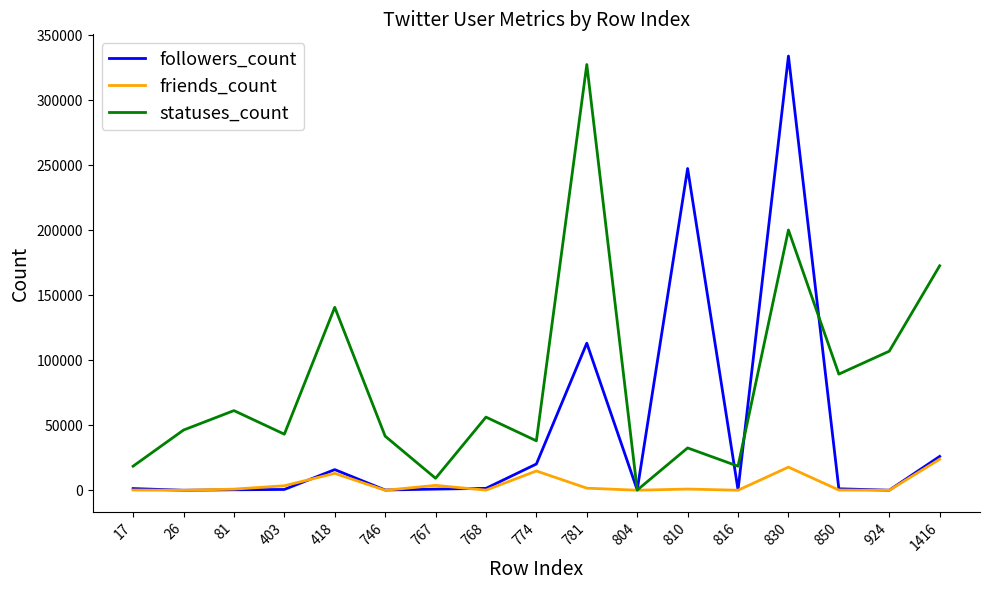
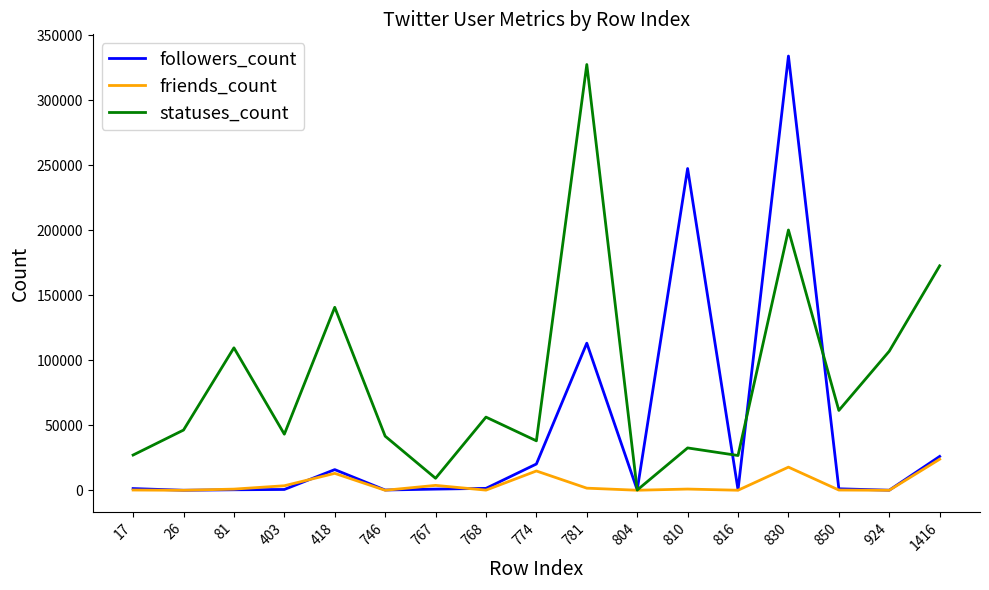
statuses_count, 17: 19000 -> 27000
statuses_count, 81: 61000 -> 110000
statuses_count, 816: 19000 -> 27000
statuses_count, 850: 89000 -> 61000
